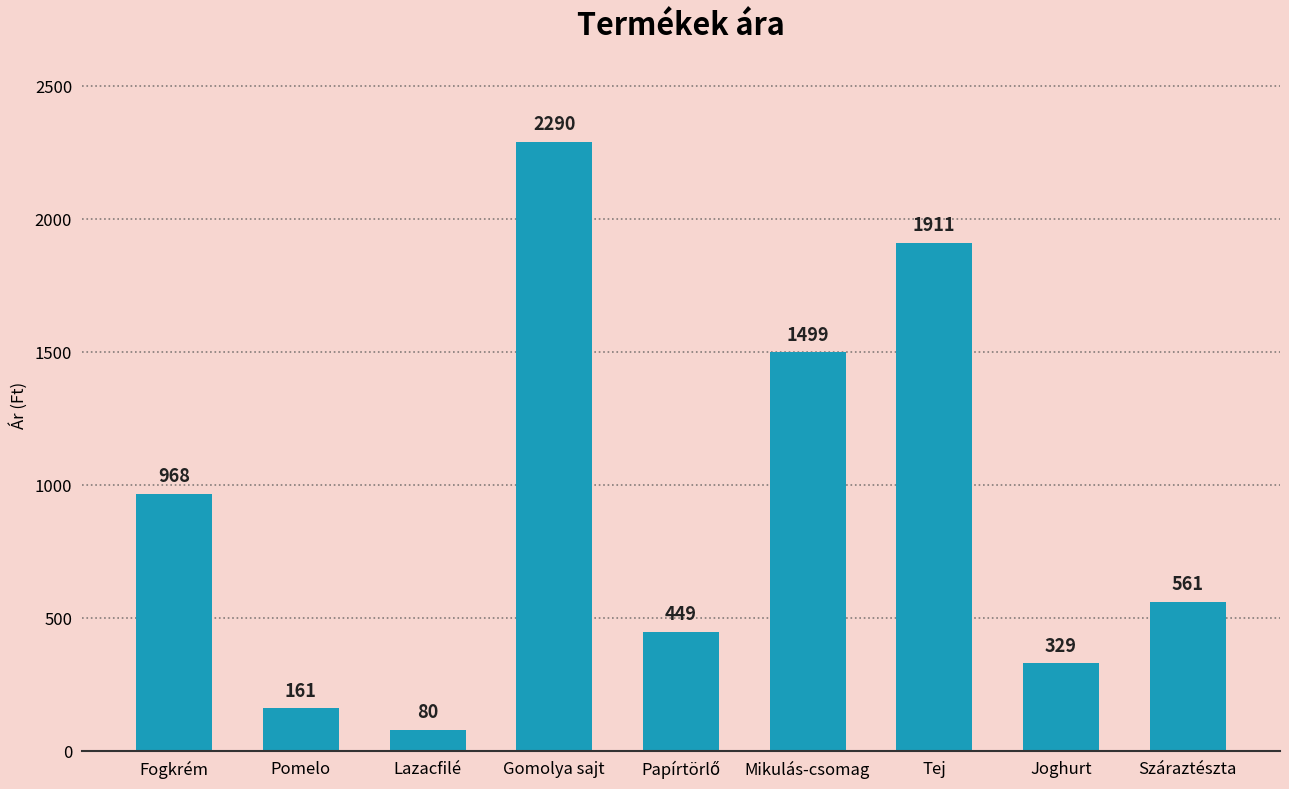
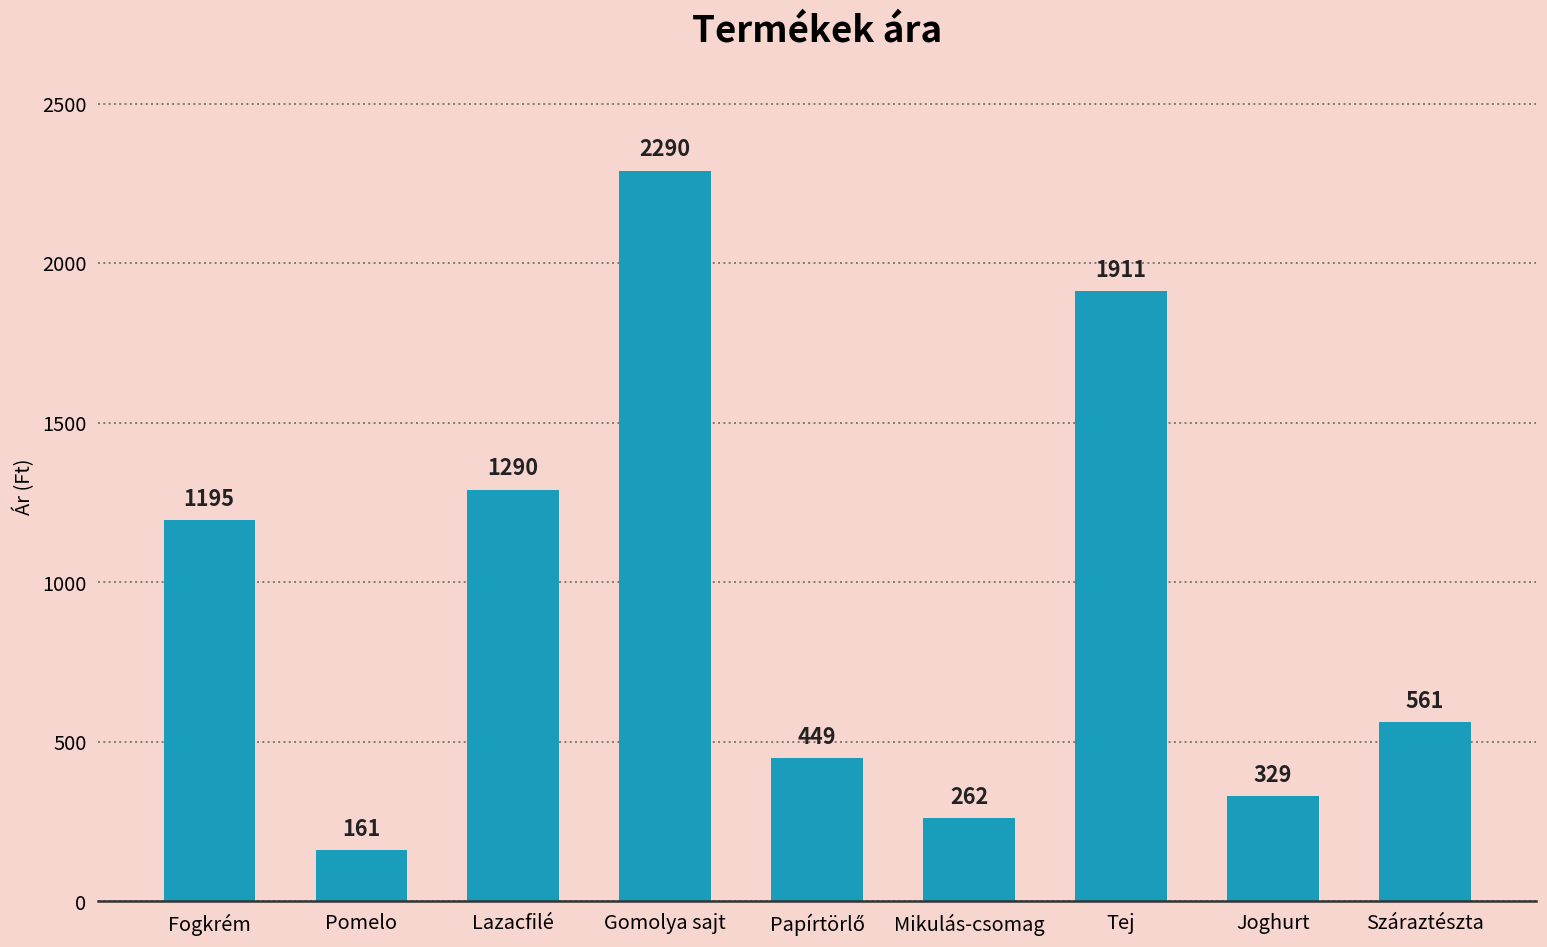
Fogkrém: 968 -> 1195
Lazacfilé: 80 -> 1290
Mikulás-csomag: 1499 -> 262
